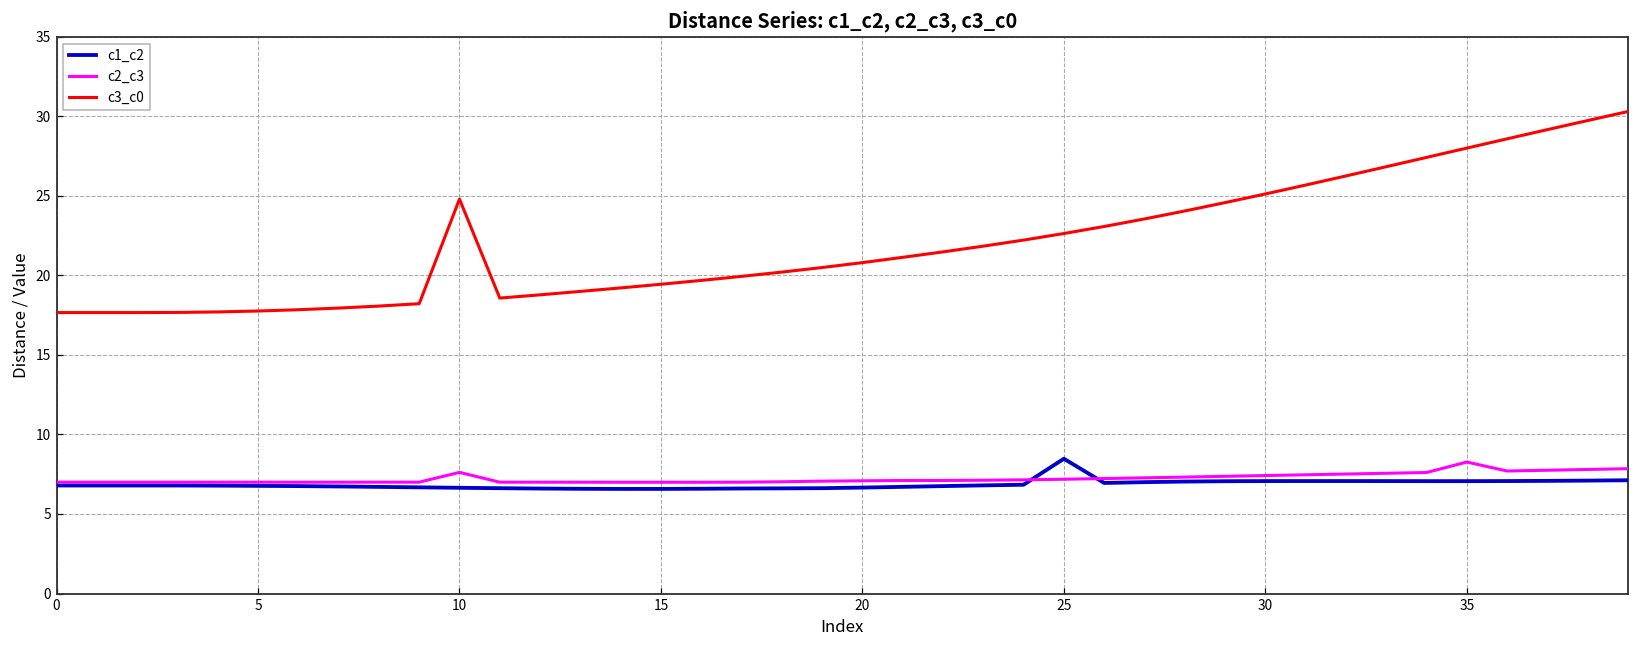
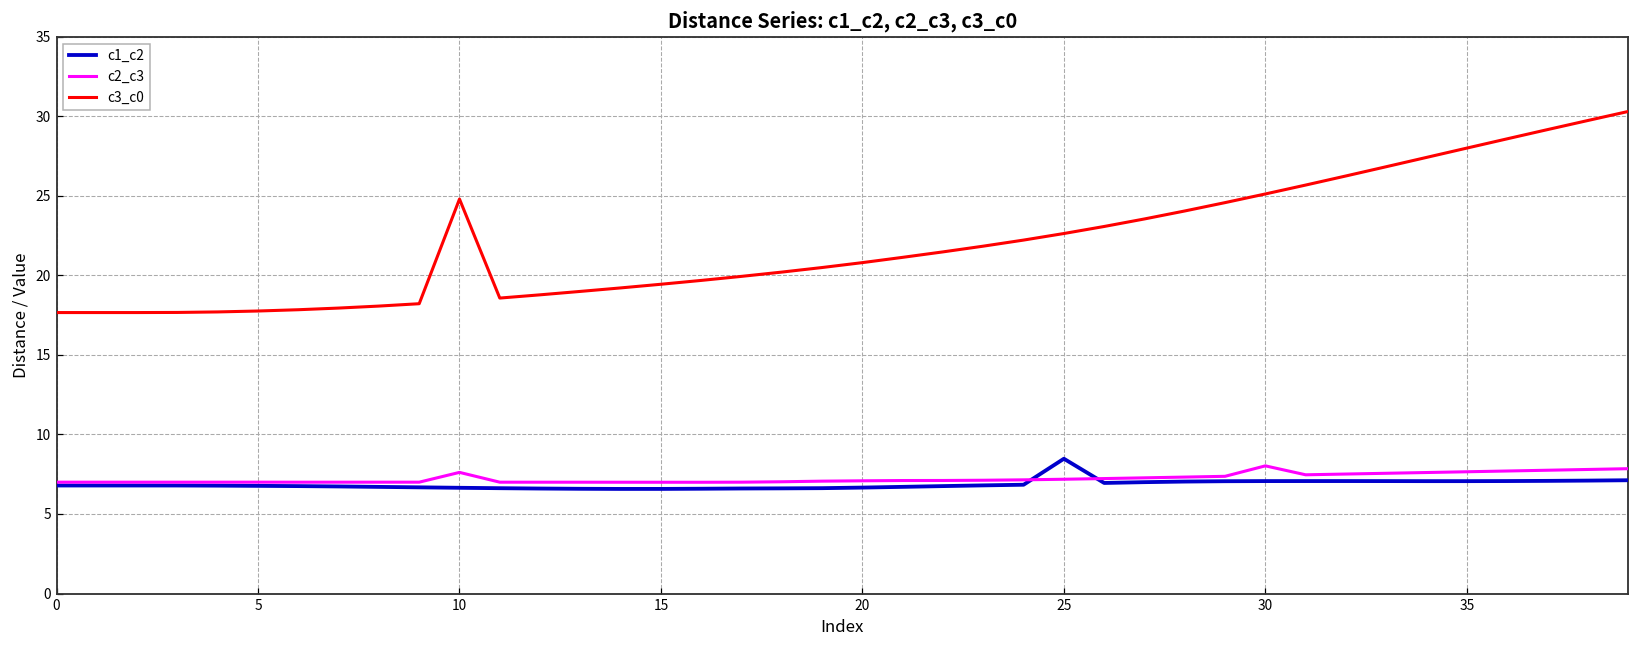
c2_c3, 30: 7.4 -> 8.0
c2_c3, 35: 8.3 -> 7.7
